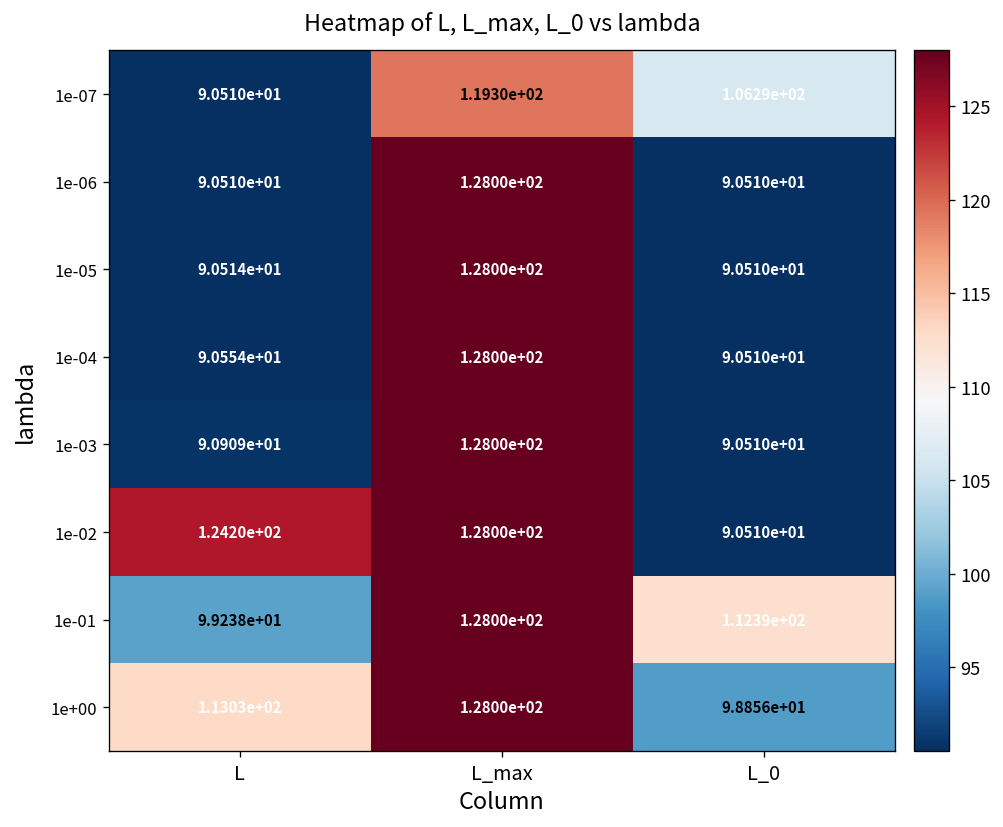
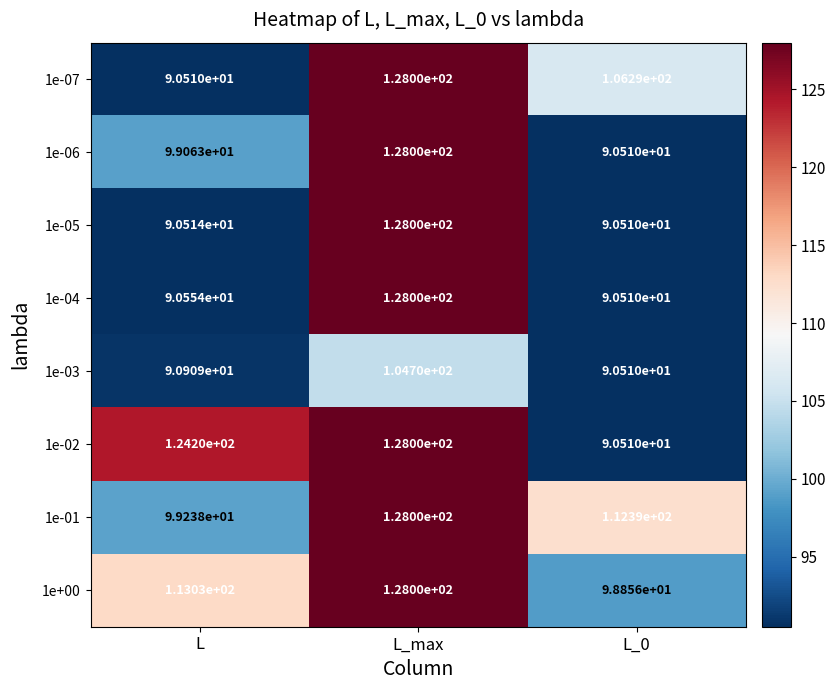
1e-07, L_max: 1.1930e+02 -> 1.2800e+02
1e-06, L: 9.0510e+01 -> 9.9063e+01
1e-03, L_max: 1.2800e+02 -> 1.0470e+02
